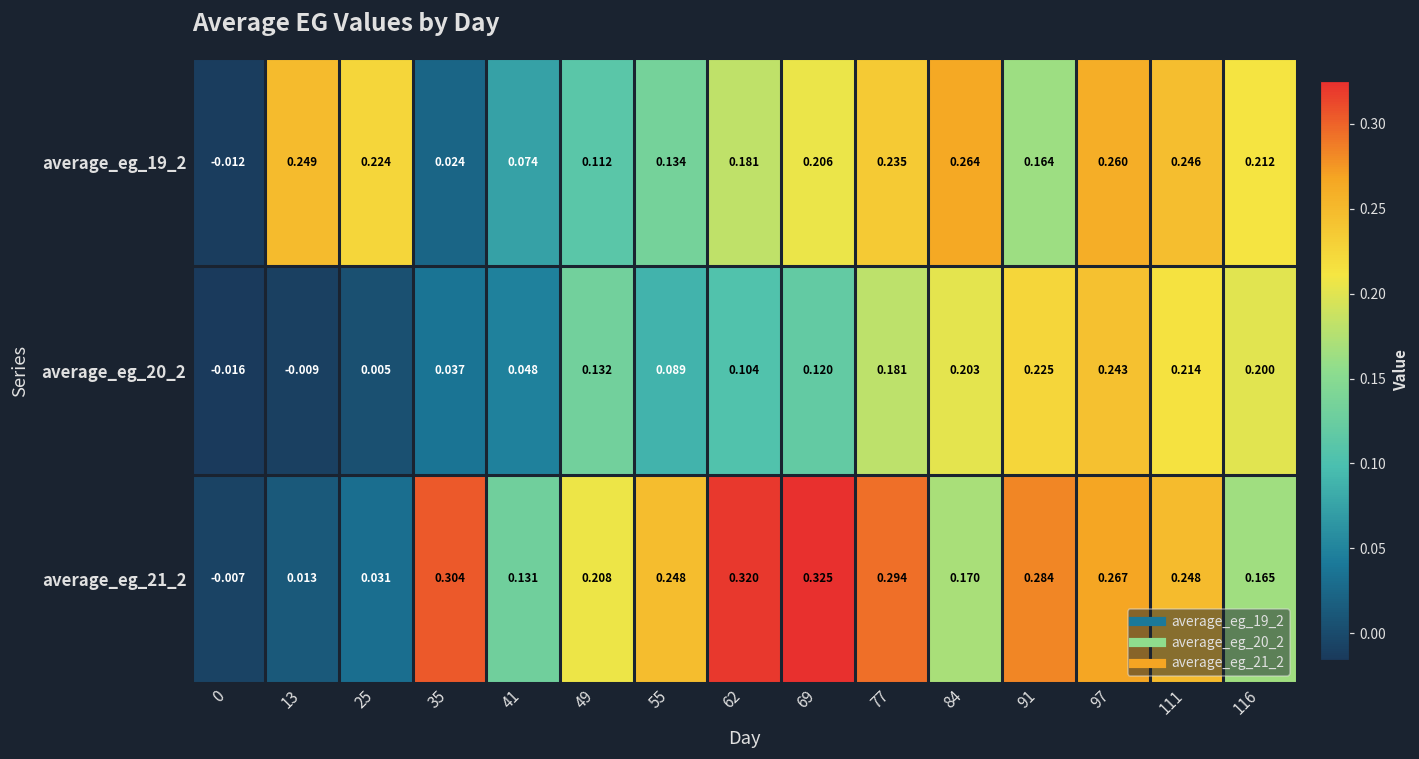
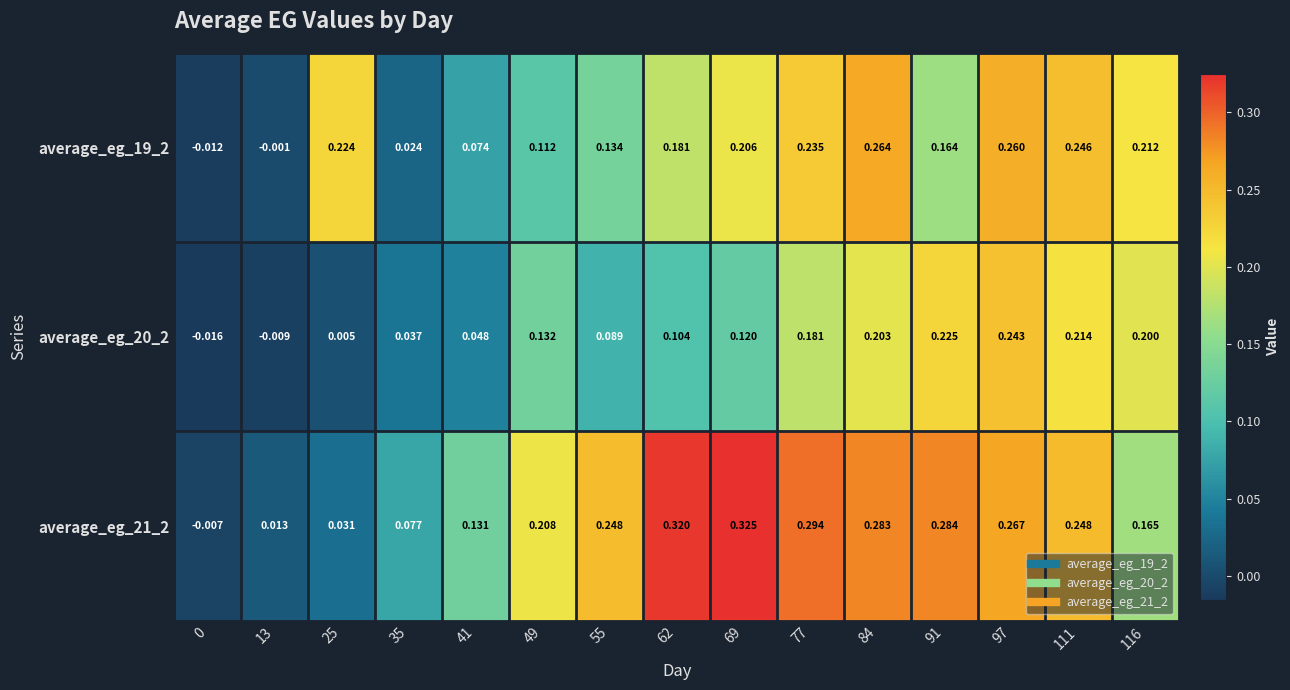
average_eg_19_2, 13: 0.249 -> -0.001
average_eg_21_2, 35: 0.304 -> 0.077
average_eg_21_2, 84: 0.170 -> 0.283
